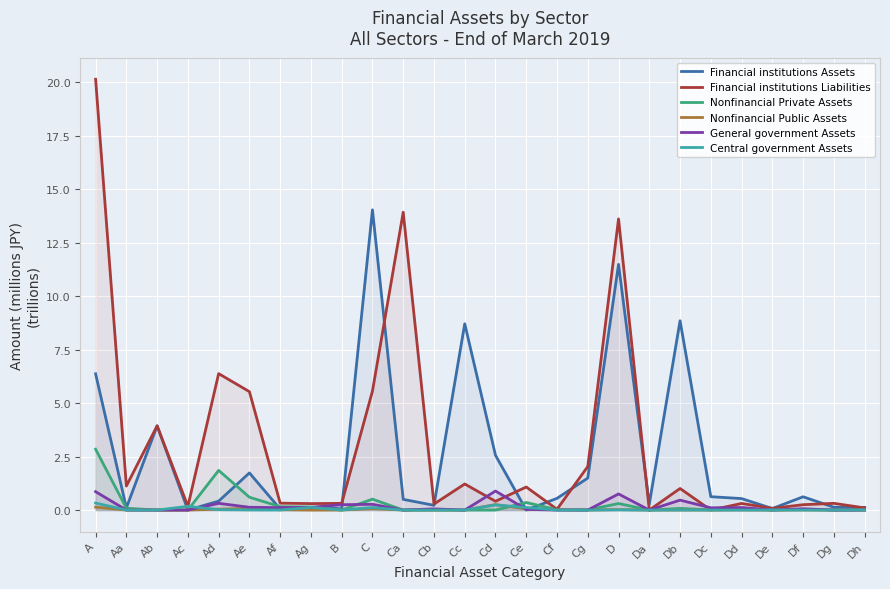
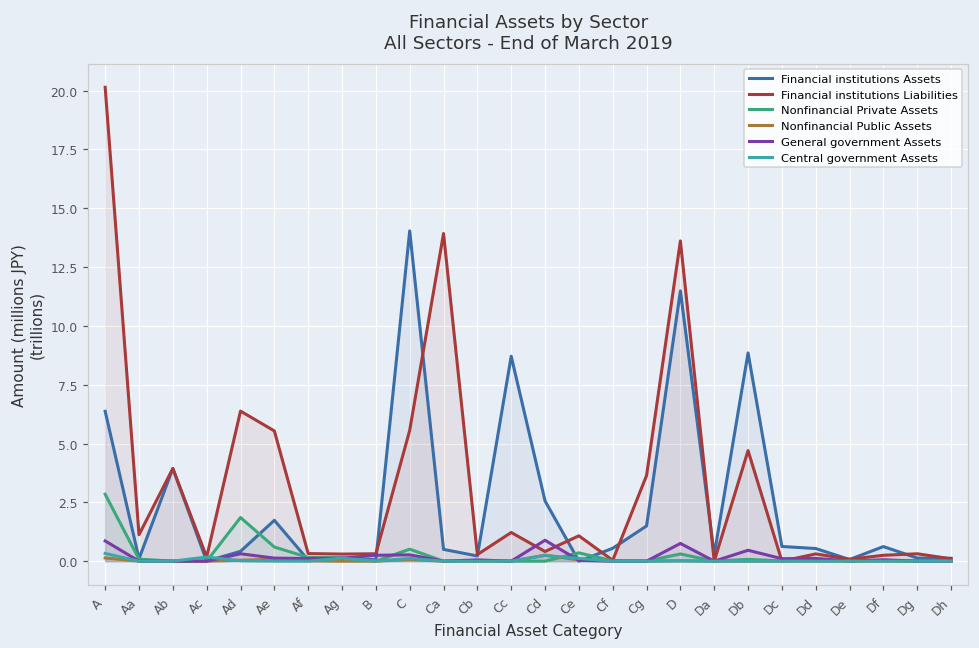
Financial institutions Liabilities, Cg: 2.0 -> 3.6
Financial institutions Liabilities, Db: 1.0 -> 4.7
